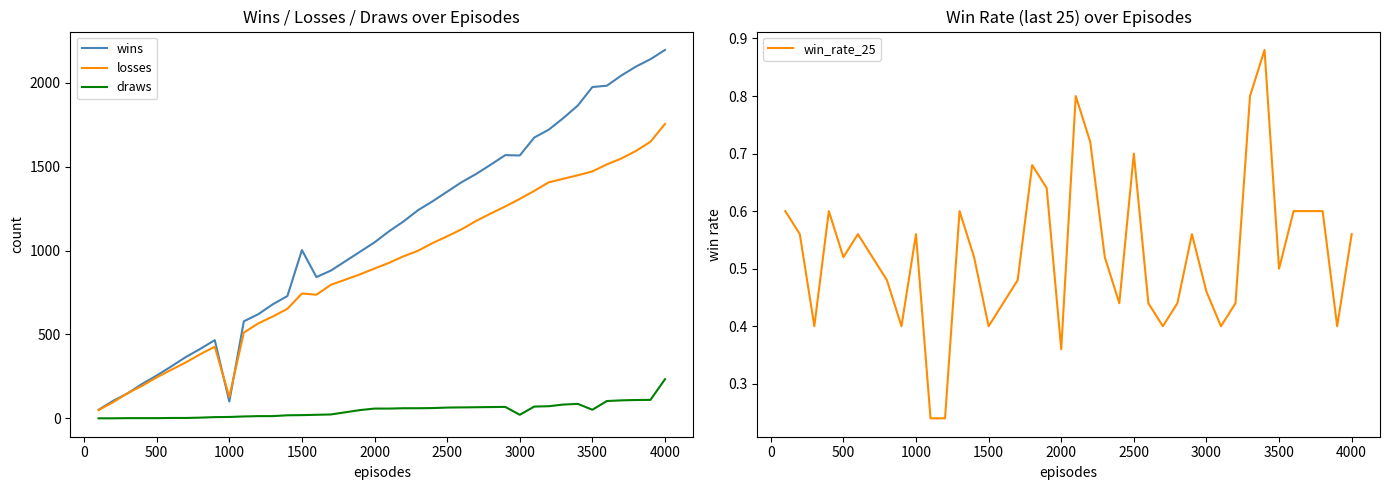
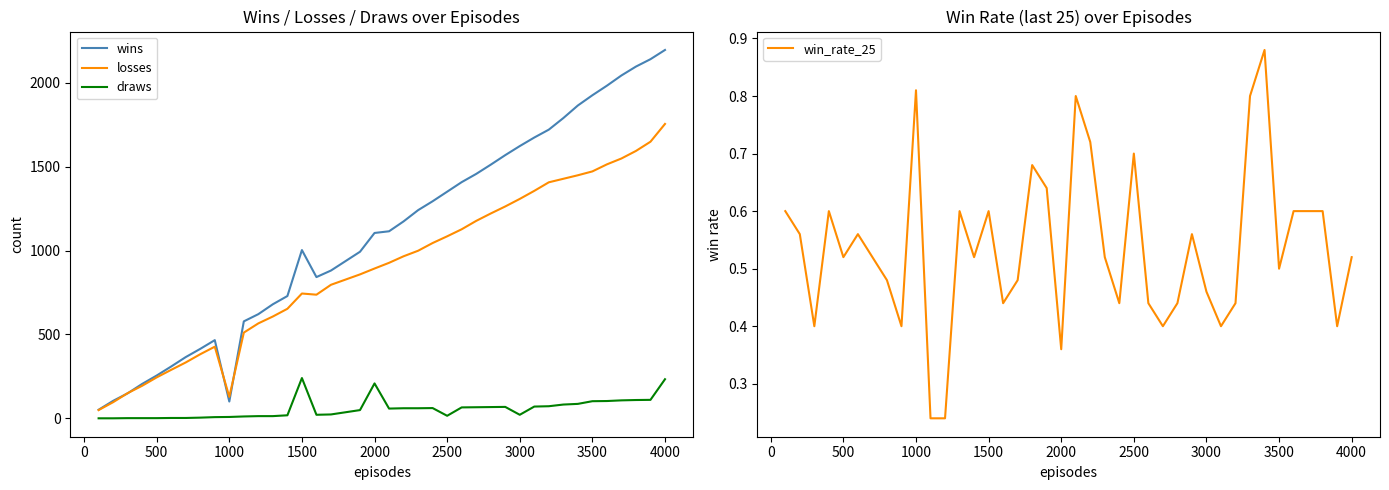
Wins / Losses / Draws over Episodes, draws, 1500: 20 -> 240
Wins / Losses / Draws over Episodes, wins, 2000: 1050 -> 1110
Wins / Losses / Draws over Episodes, draws, 2000: 60 -> 210
Wins / Losses / Draws over Episodes, draws, 2500: 60 -> 20
Wins / Losses / Draws over Episodes, wins, 3000: 1570 -> 1620
Wins / Losses / Draws over Episodes, wins, 3500: 1980 -> 1930
Wins / Losses / Draws over Episodes, draws, 3500: 50 -> 100
Win Rate (last 25) over Episodes, 1000: 0.56 -> 0.81
Win Rate (last 25) over Episodes, 1500: 0.4 -> 0.6
Win Rate (last 25) over Episodes, 4000: 0.56 -> 0.52
